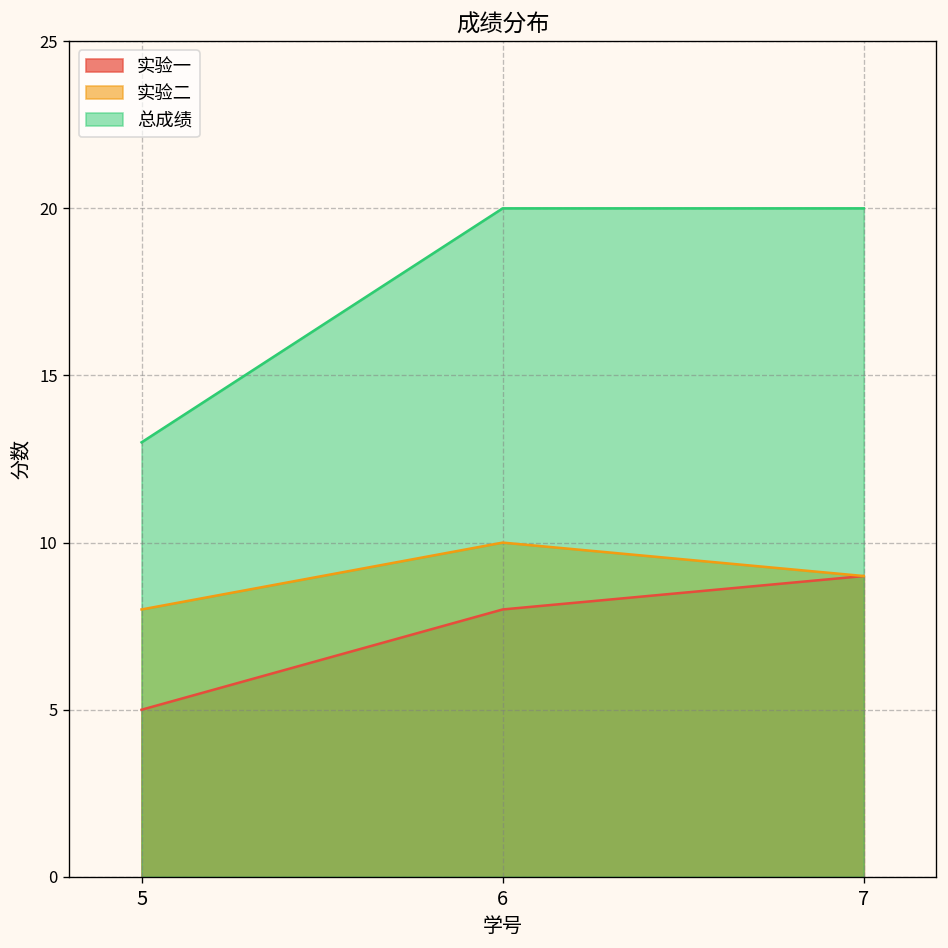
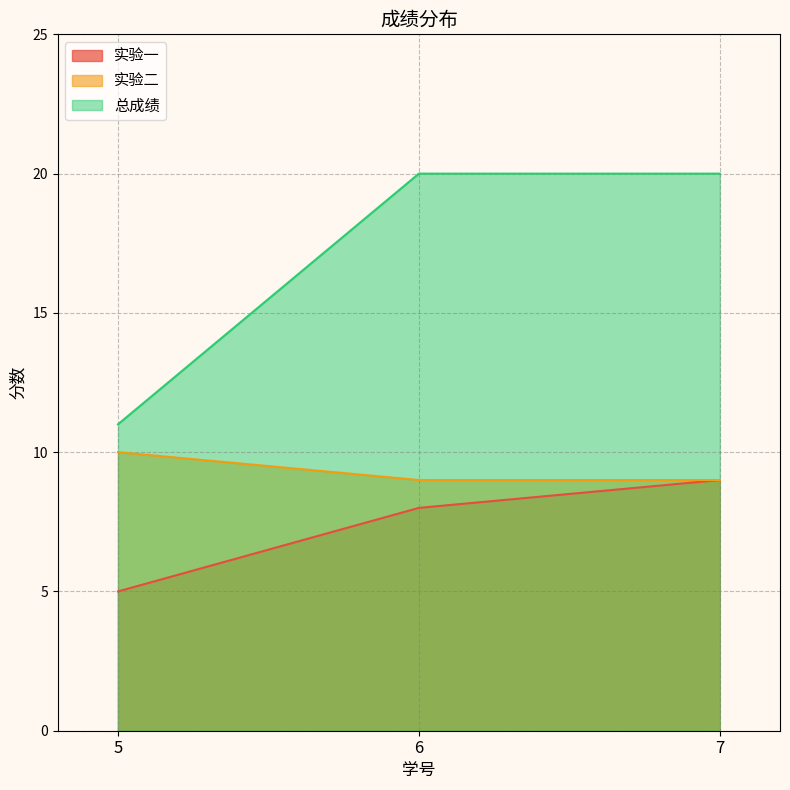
实验二, 5: 8 -> 10
总成绩, 5: 13 -> 11
实验二, 6: 10 -> 9
